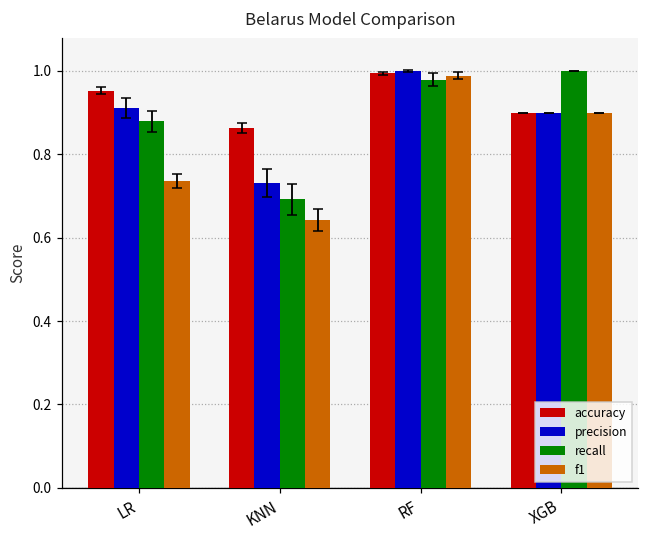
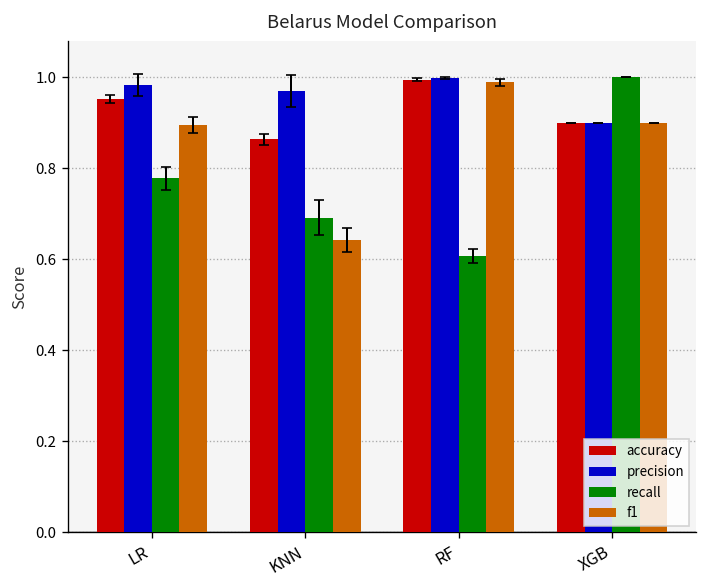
precision, LR: 0.91 -> 0.98
recall, LR: 0.88 -> 0.78
f1, LR: 0.74 -> 0.89
precision, KNN: 0.73 -> 0.97
recall, RF: 0.98 -> 0.61
